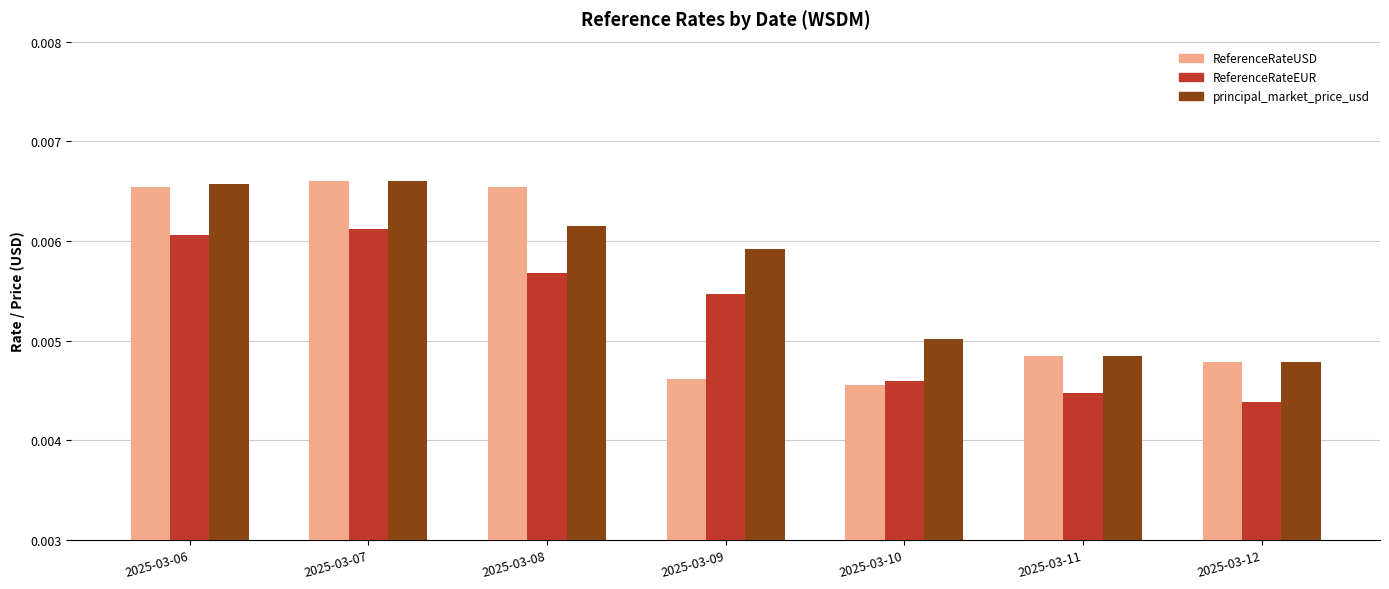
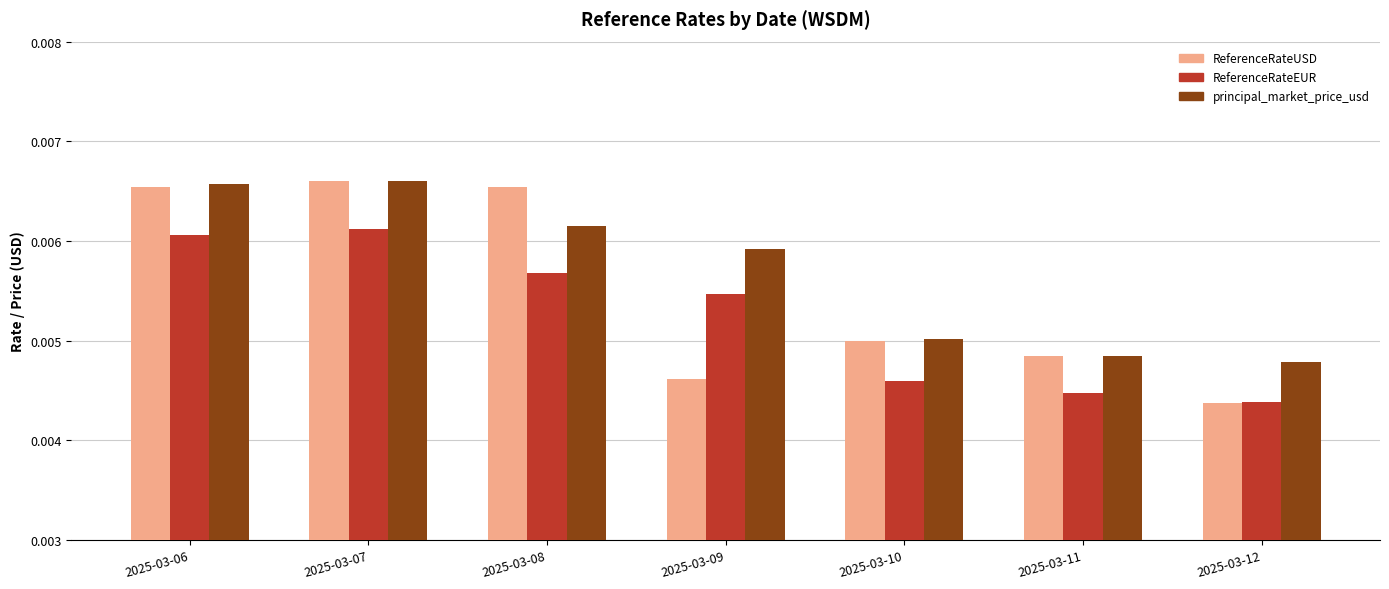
ReferenceRateUSD, 2025-03-10: 0.0046 -> 0.0050
ReferenceRateUSD, 2025-03-12: 0.0048 -> 0.0044
